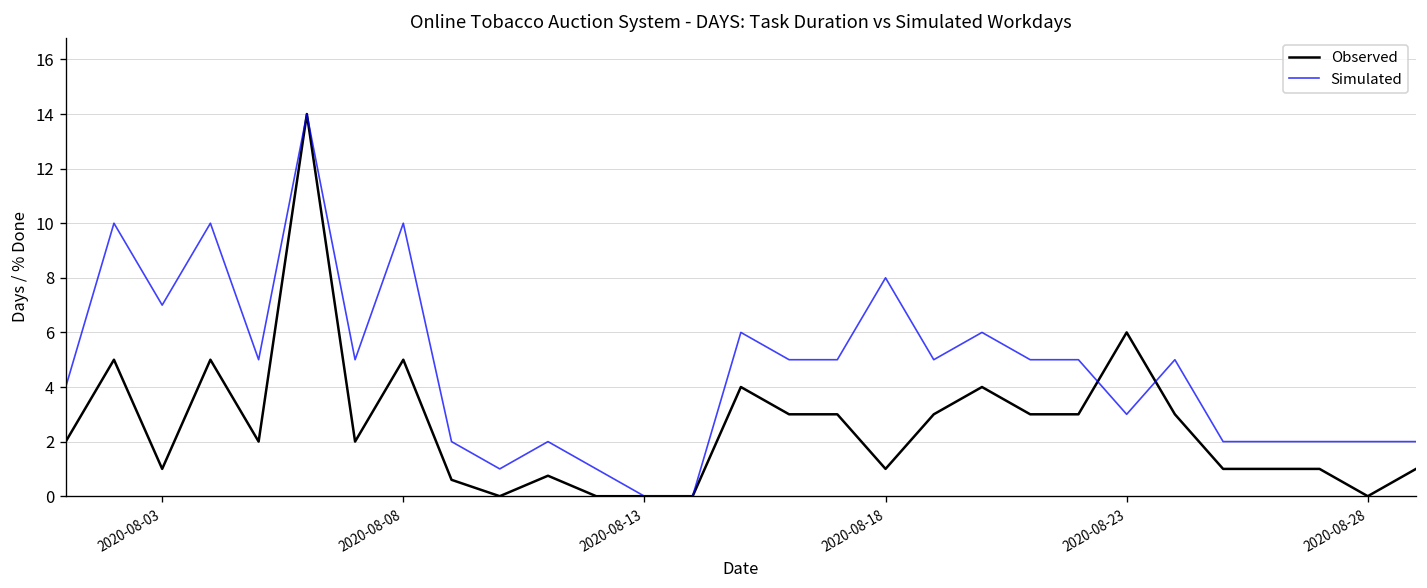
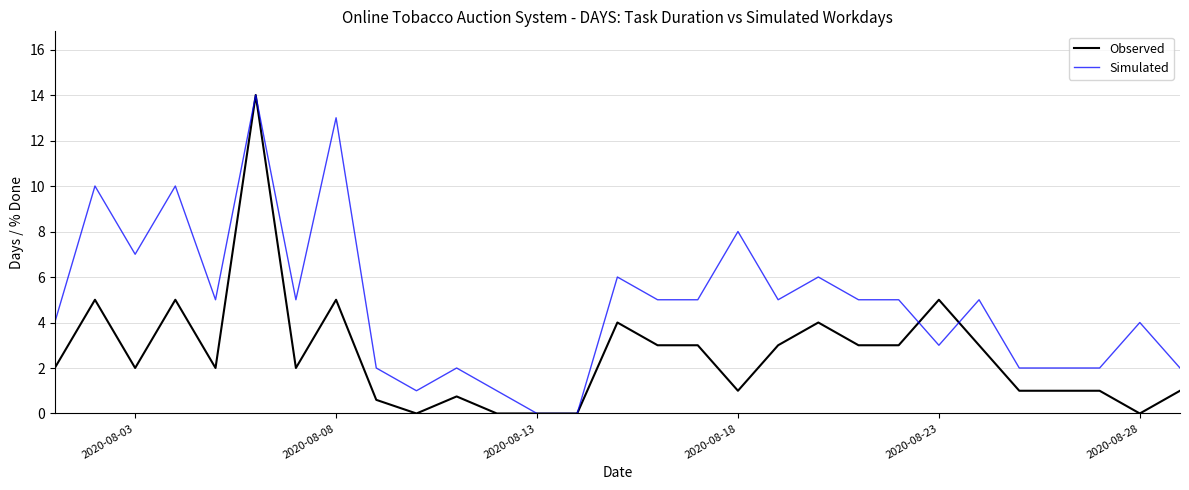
Observed, 2020-08-03: 1 -> 2
Simulated, 2020-08-08: 10 -> 13
Observed, 2020-08-23: 6 -> 5
Simulated, 2020-08-28: 2 -> 4
